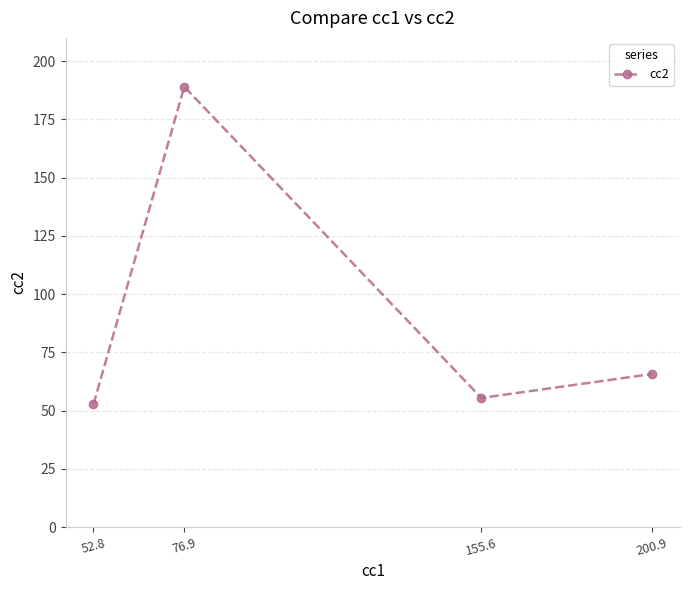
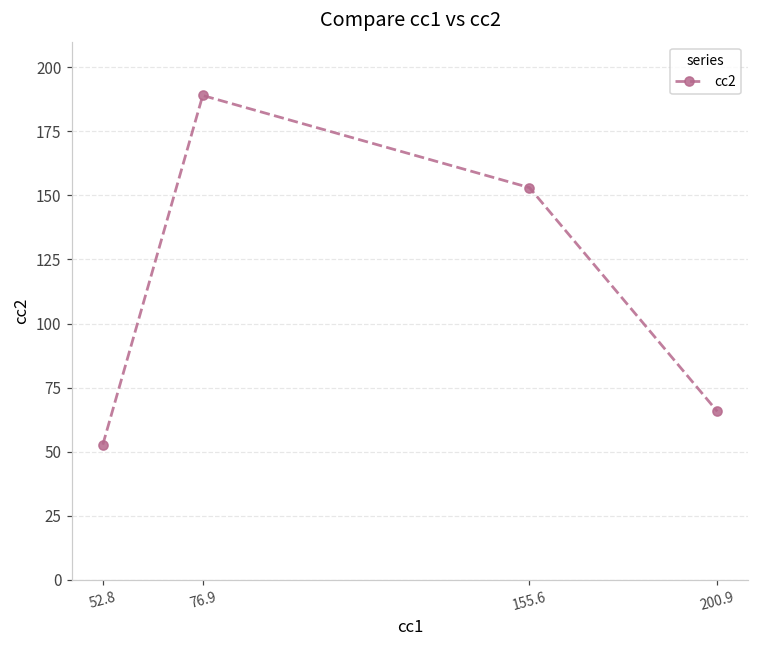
155.6: 55 -> 153
